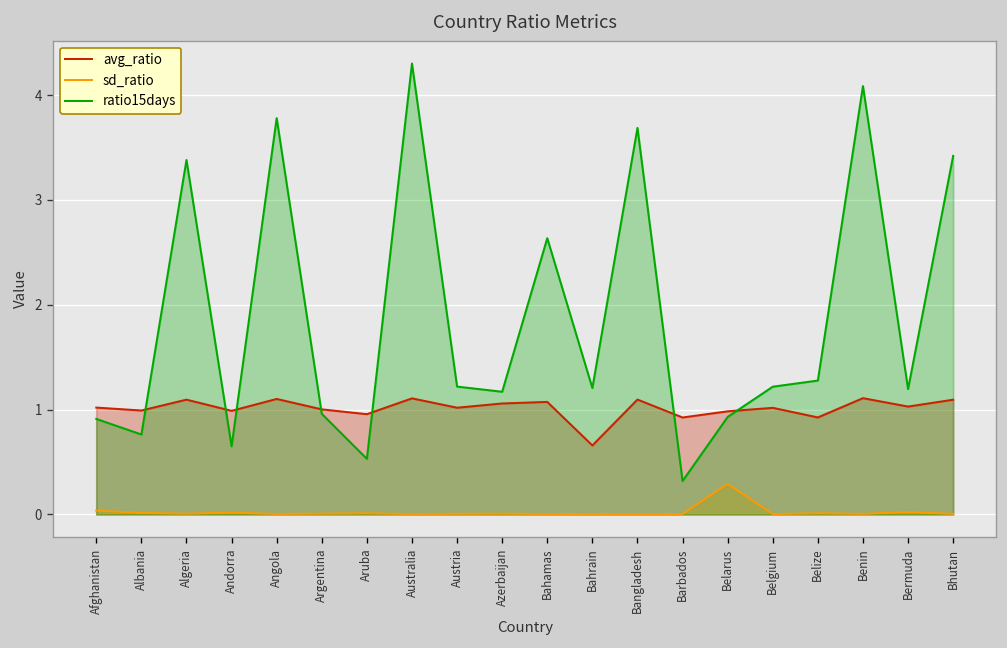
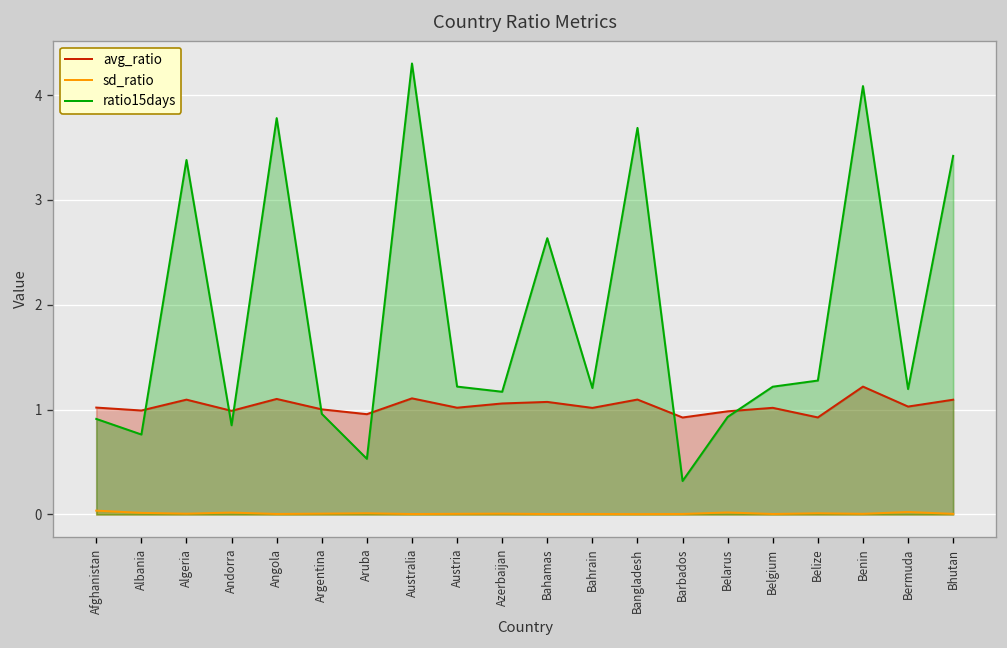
ratio15days, Andorra: 0.6 -> 0.9
avg_ratio, Bahrain: 0.7 -> 1.0
sd_ratio, Belarus: 0.3 -> 0.0
avg_ratio, Benin: 1.1 -> 1.2
